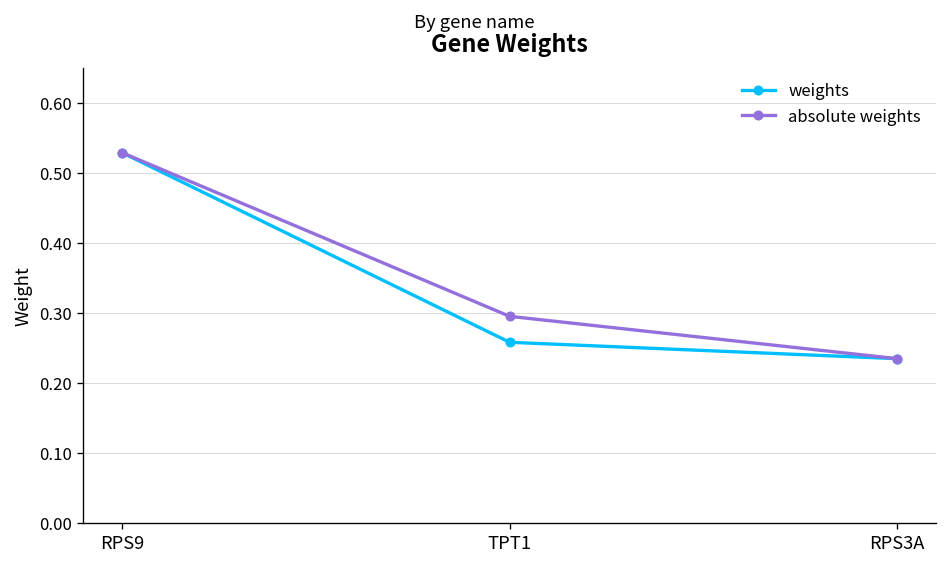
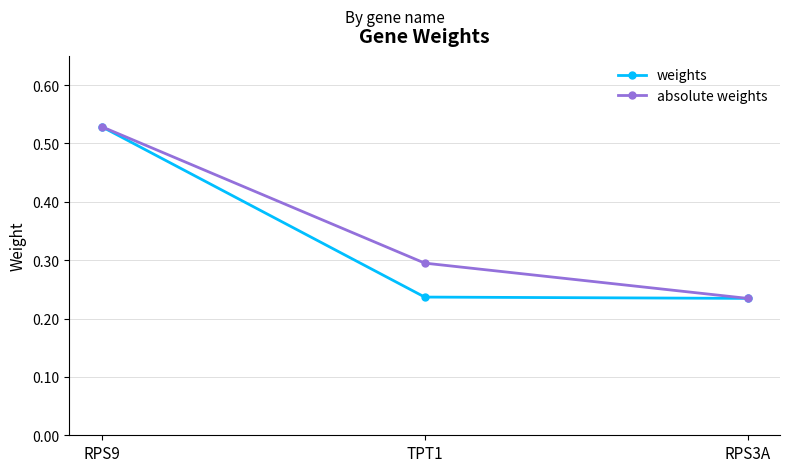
weights, TPT1: 0.26 -> 0.24
